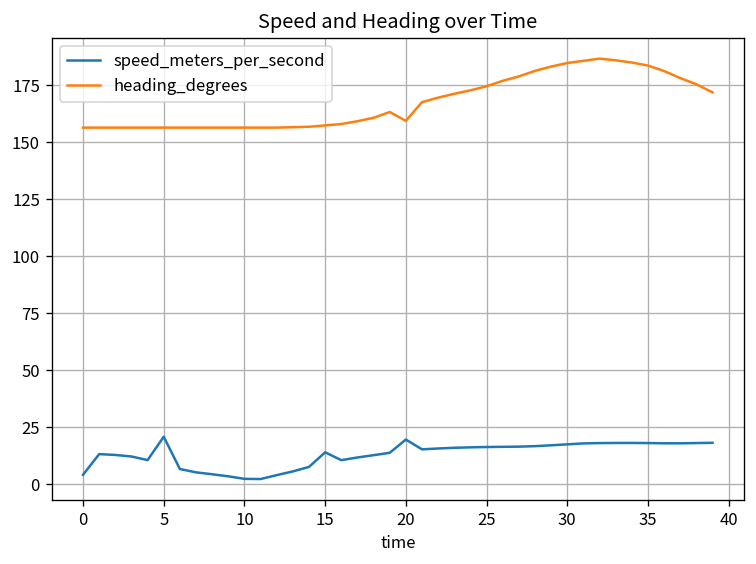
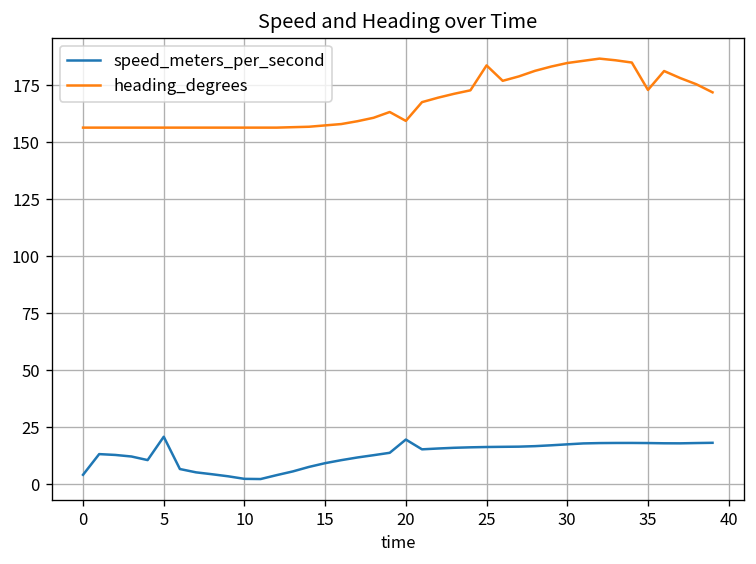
speed_meters_per_second, 15: 14 -> 9
heading_degrees, 25: 175 -> 184
heading_degrees, 35: 184 -> 173
